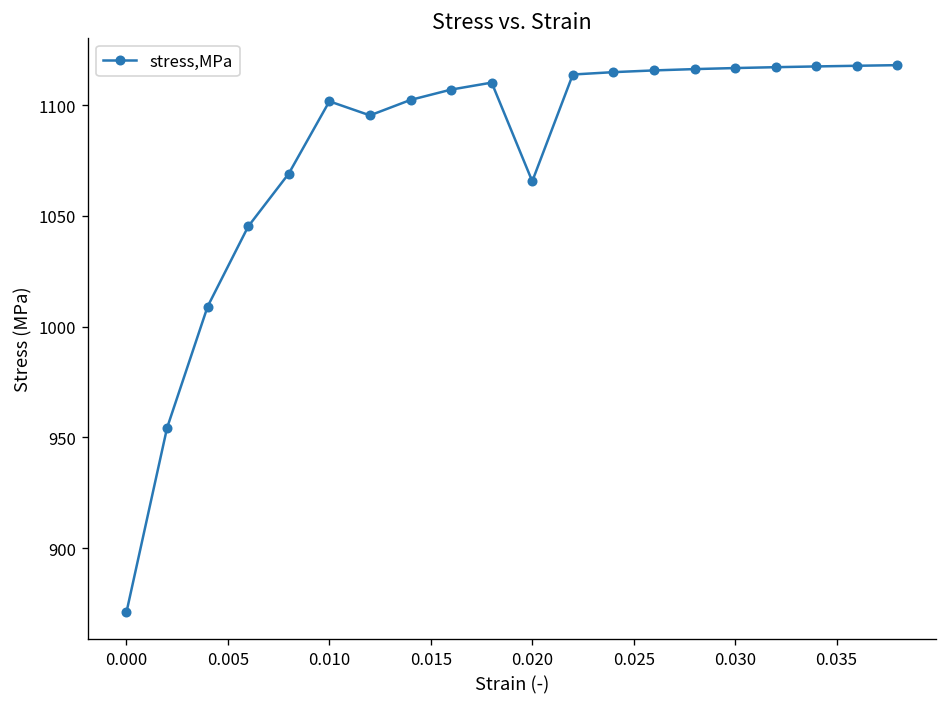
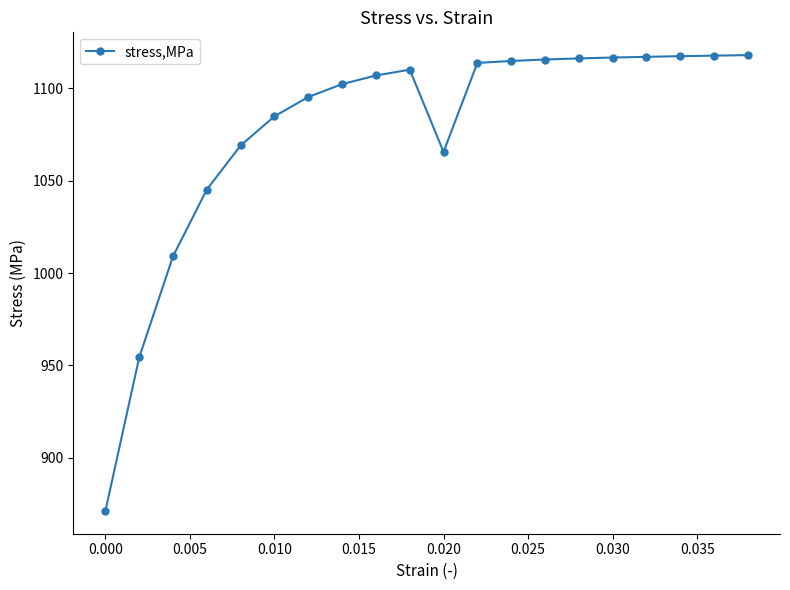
0.010: 1102 -> 1085
